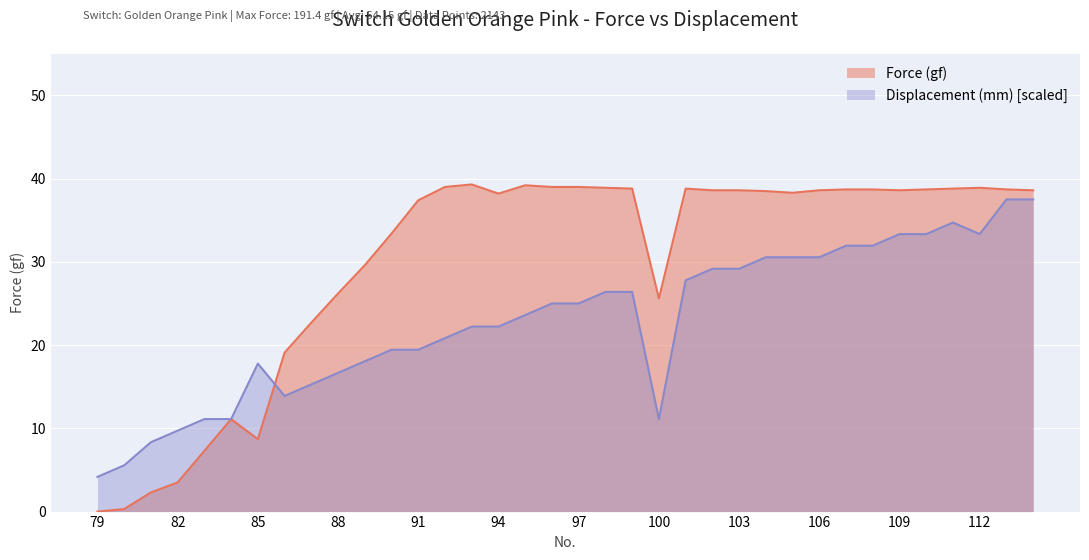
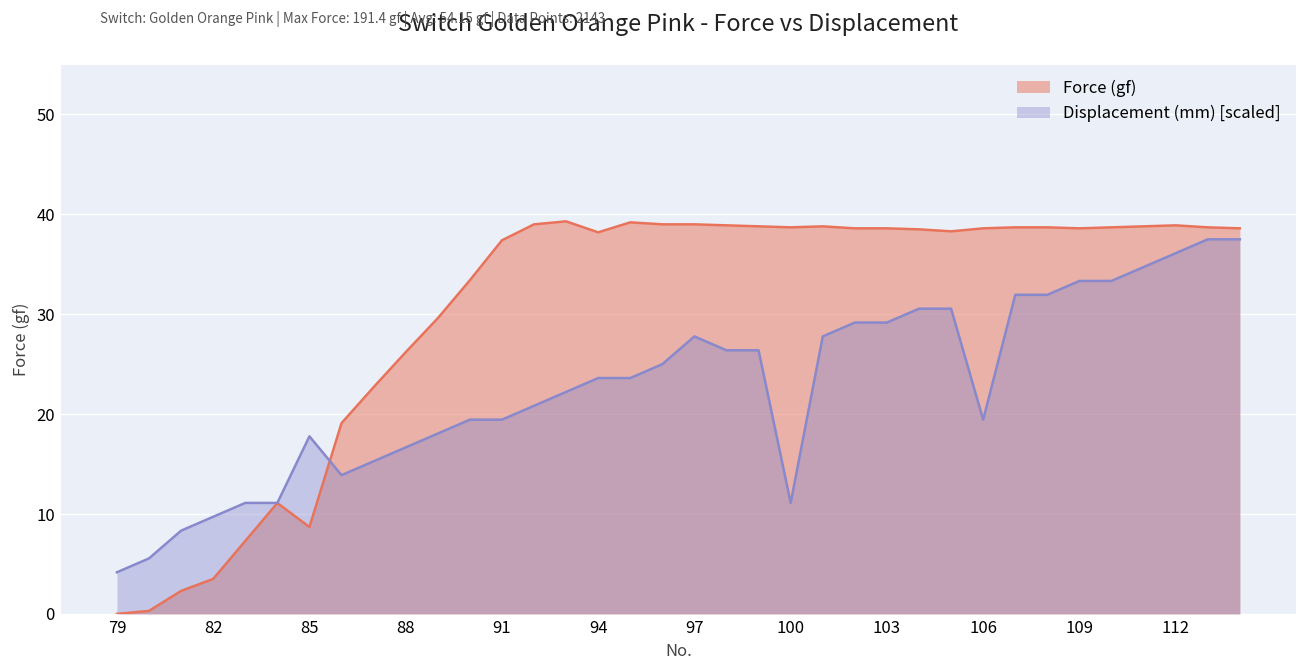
Displacement (mm) [scaled], 94: 22 -> 24
Displacement (mm) [scaled], 97: 25 -> 28
Force (gf), 100: 26 -> 39
Displacement (mm) [scaled], 106: 31 -> 19
Displacement (mm) [scaled], 112: 33 -> 36
